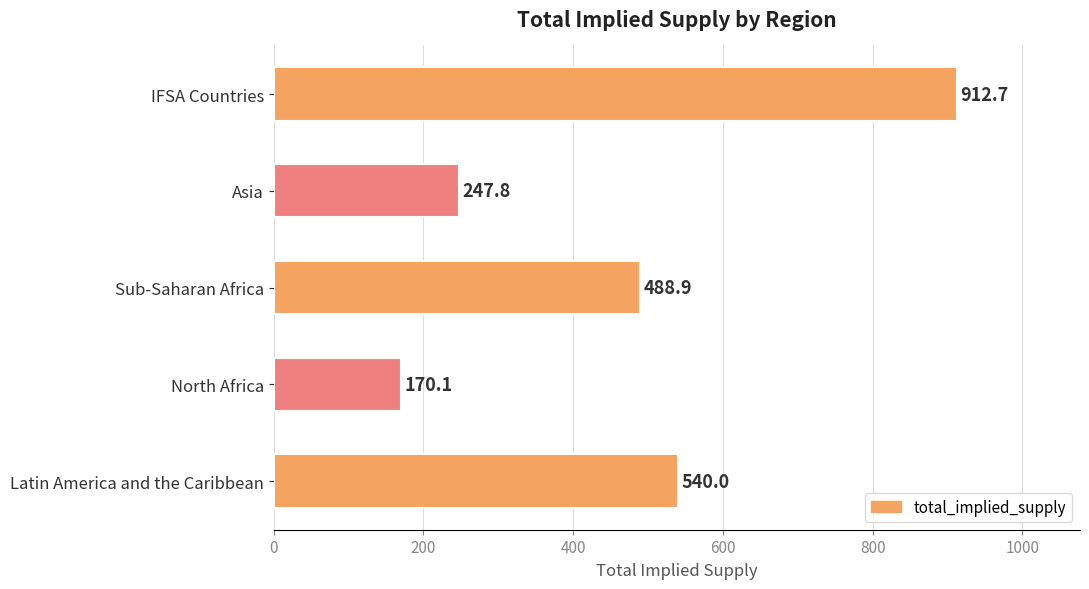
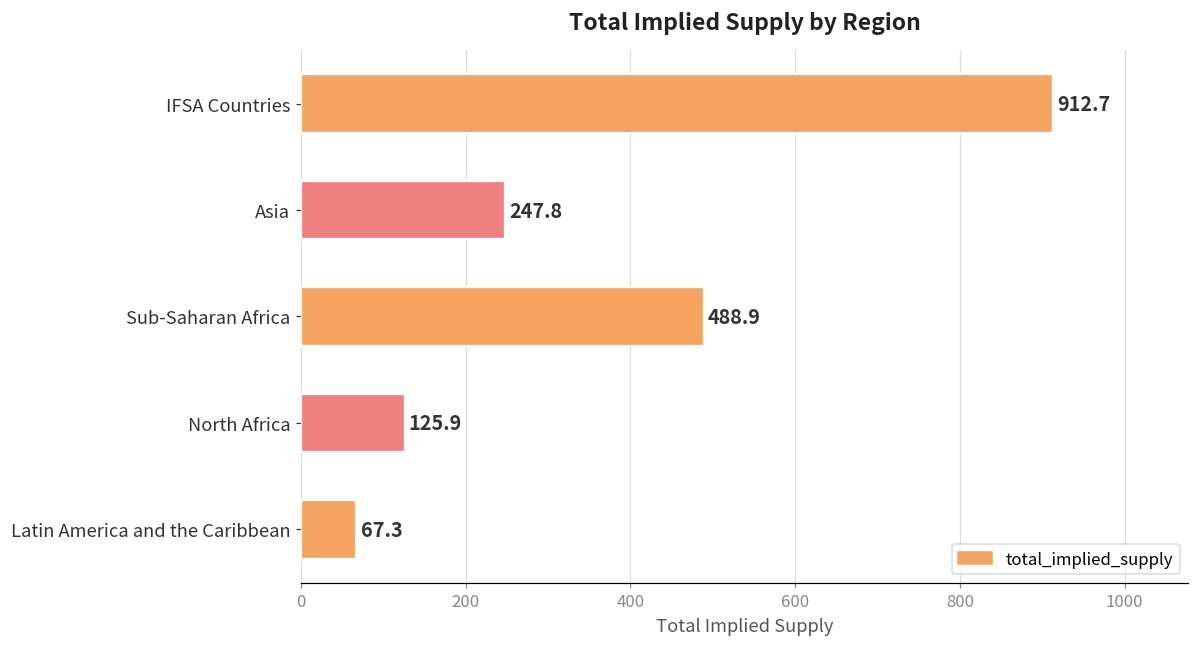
North Africa: 170.1 -> 125.9
Latin America and the Caribbean: 540.0 -> 67.3
